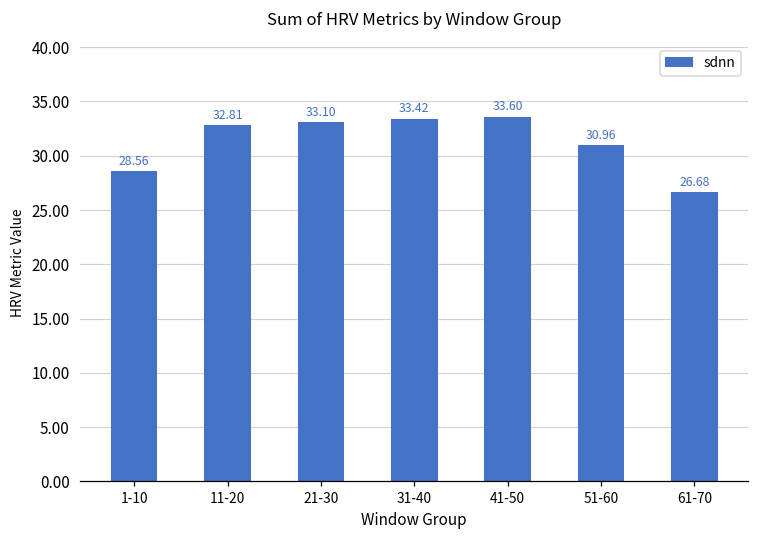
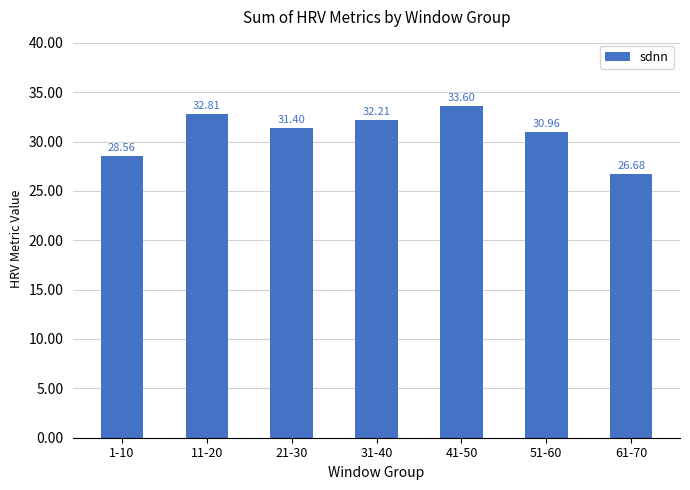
21-30: 33.10 -> 31.40
31-40: 33.42 -> 32.21
